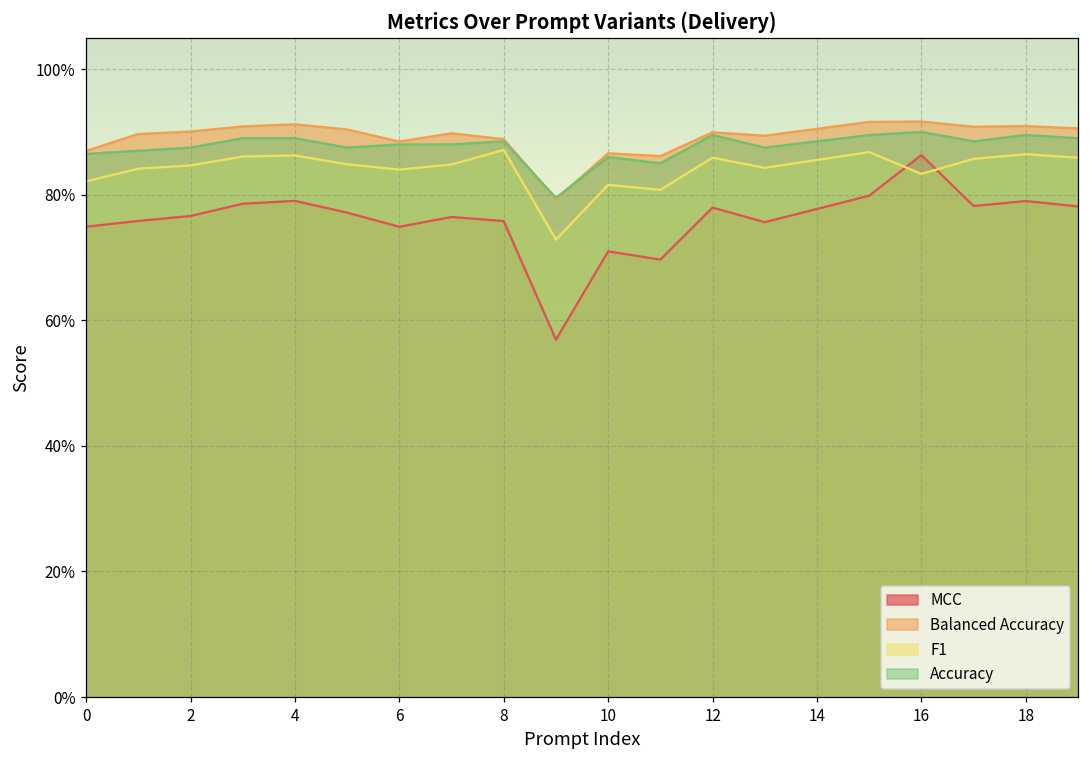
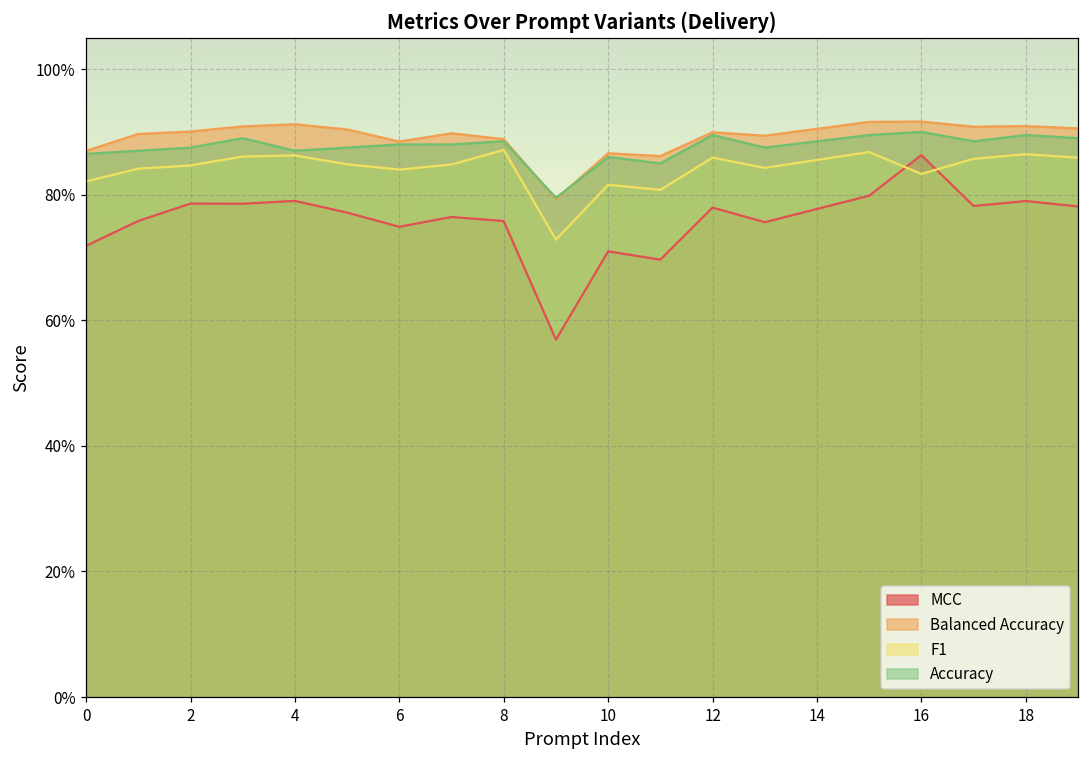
MCC, 0: 75% -> 72%
MCC, 2: 77% -> 79%
Accuracy, 4: 89% -> 87%
